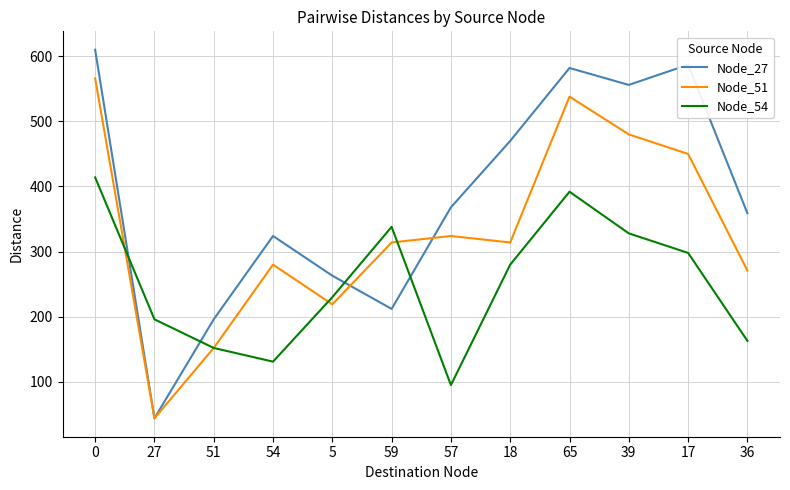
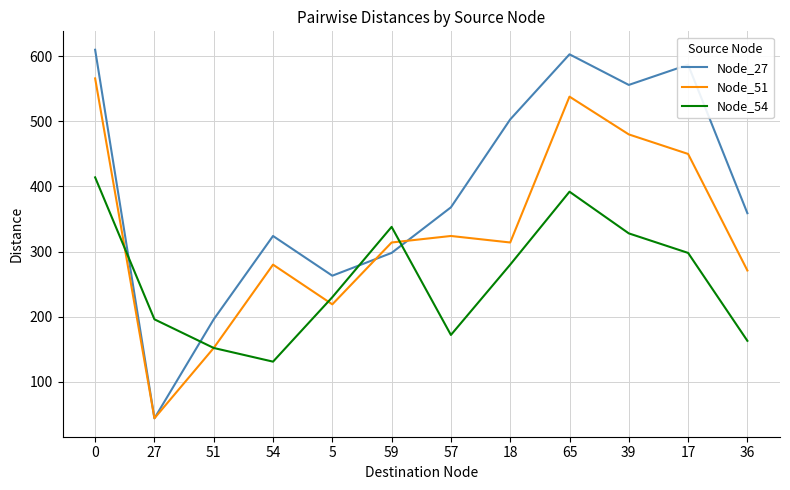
Node_27, 59: 210 -> 300
Node_54, 57: 100 -> 170
Node_27, 18: 470 -> 500
Node_27, 65: 580 -> 600
